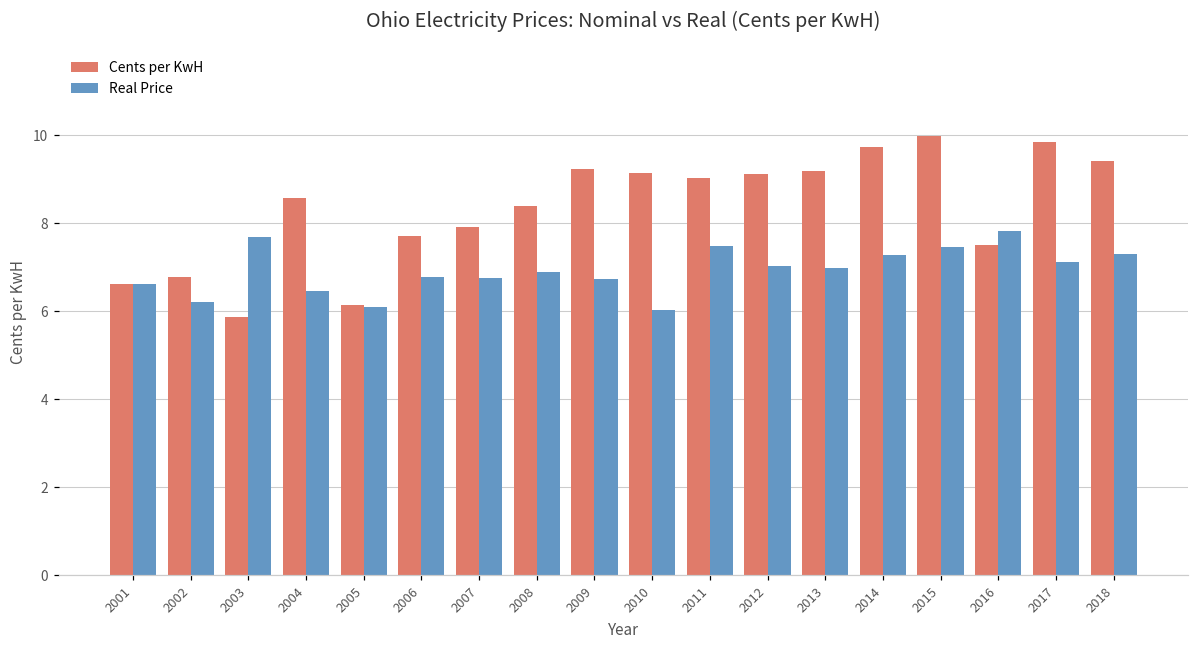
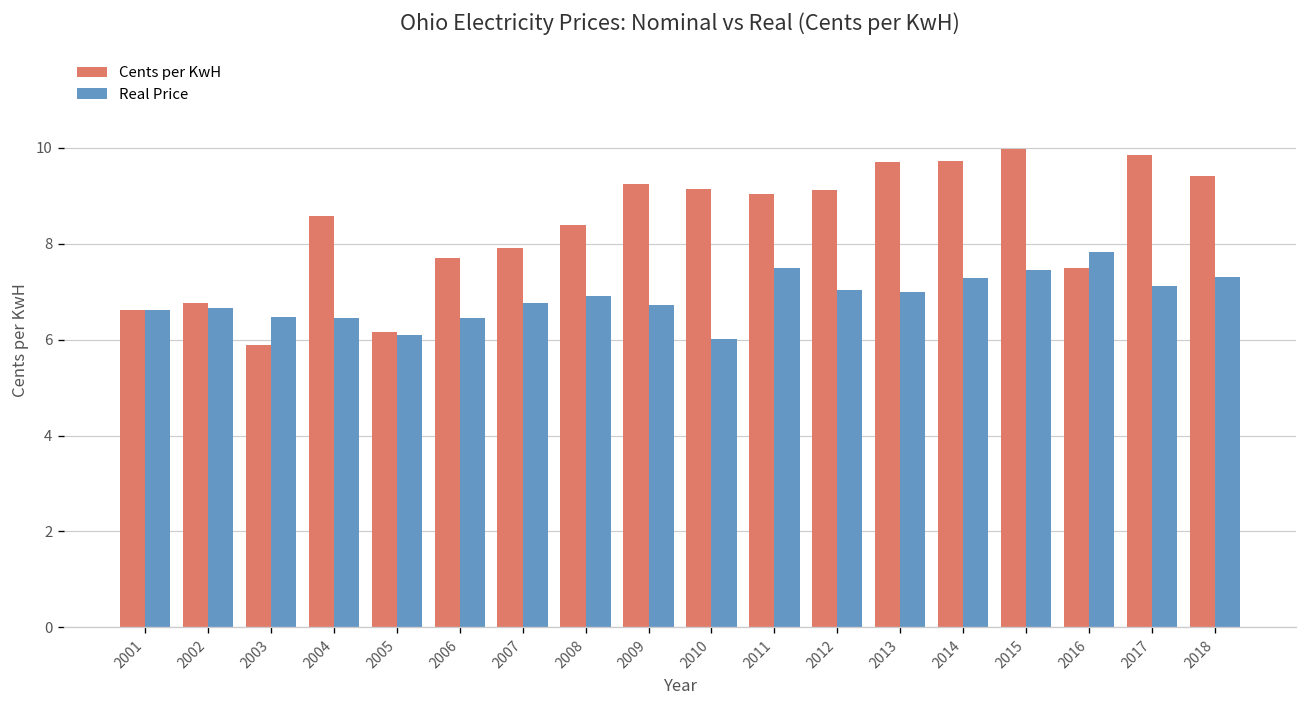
Real Price, 2002: 6.2 -> 6.7
Real Price, 2003: 7.7 -> 6.5
Real Price, 2006: 6.8 -> 6.4
Cents per KwH, 2013: 9.2 -> 9.7
